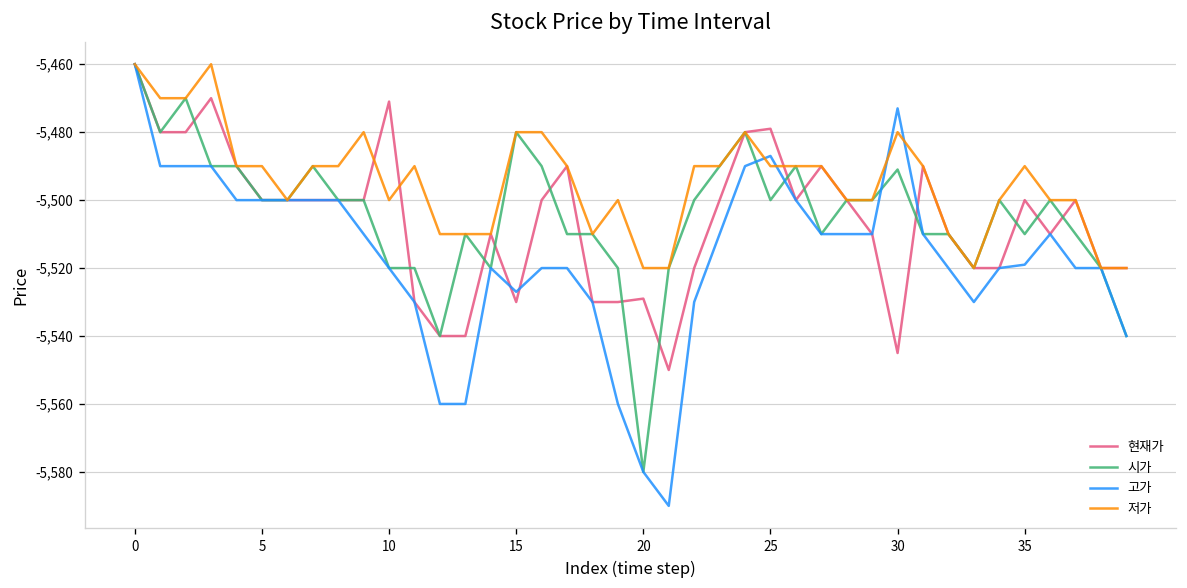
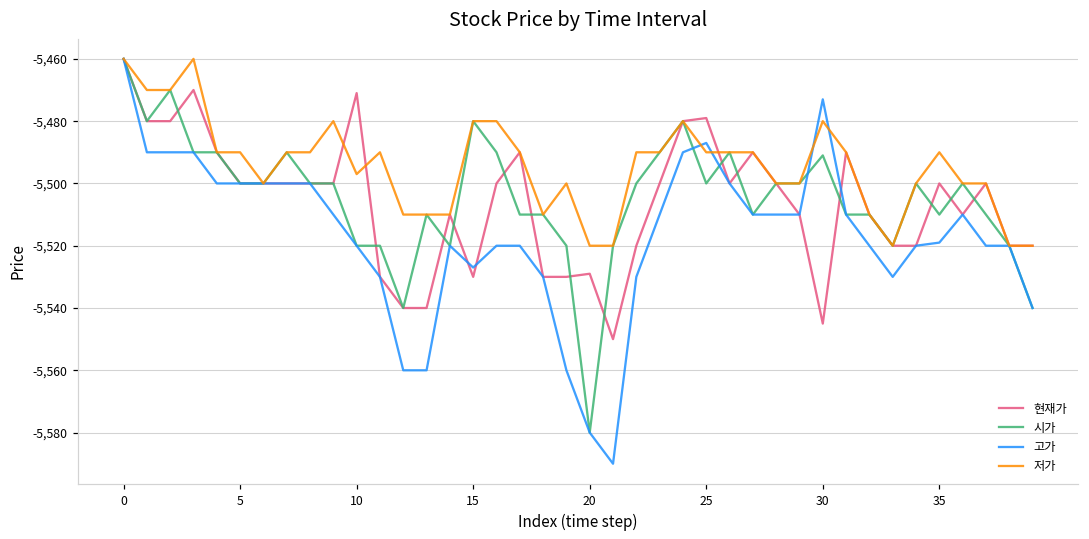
저가, 10: -5,500 -> -5,497
